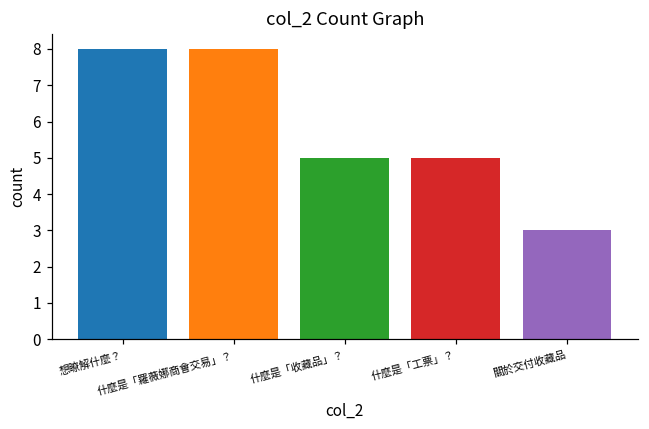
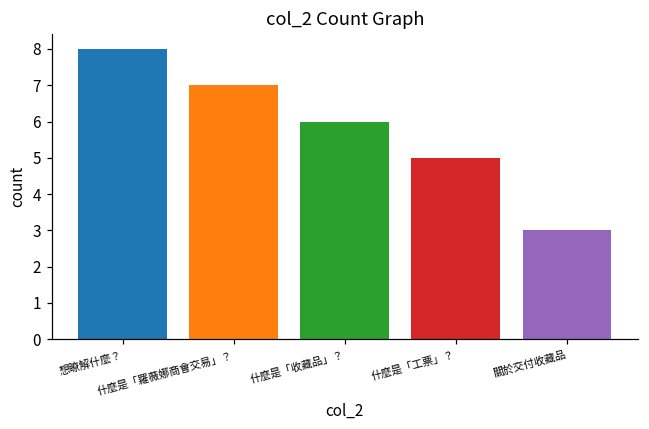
什麼是「羅薇娜商會交易」？: 8 -> 7
什麼是「收藏品」？: 5 -> 6
